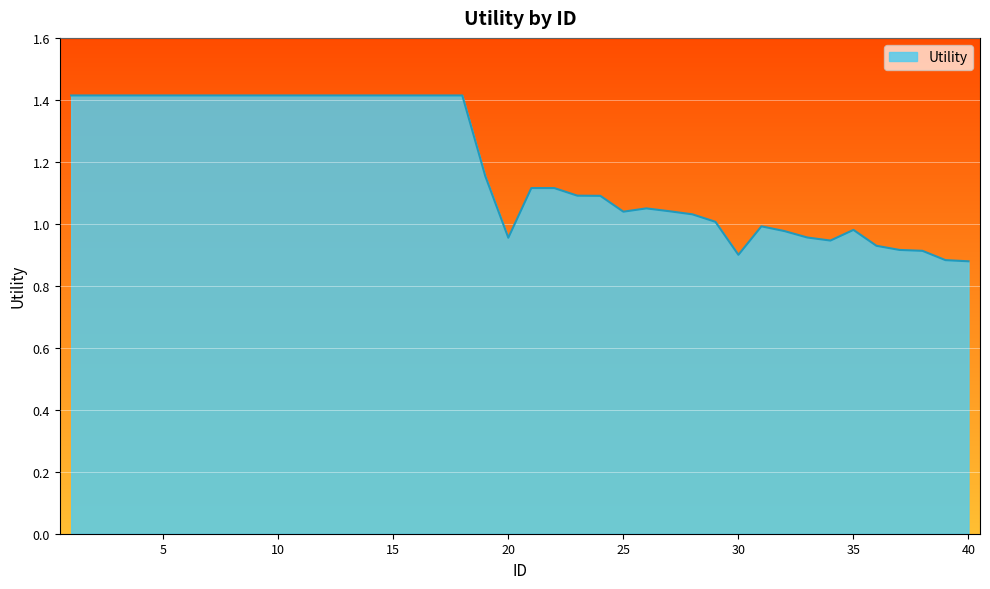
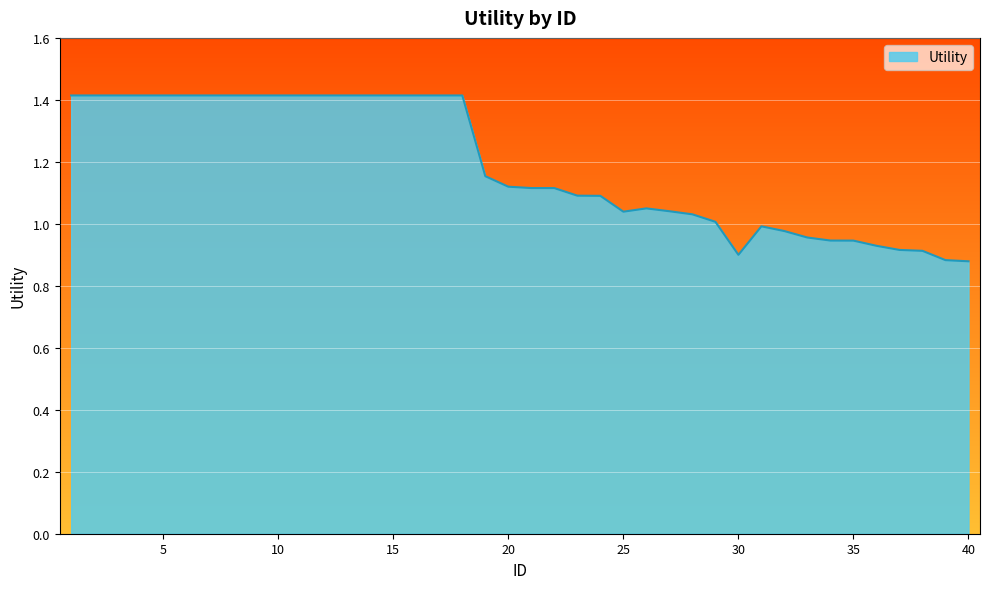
20: 0.96 -> 1.12
35: 0.98 -> 0.95
